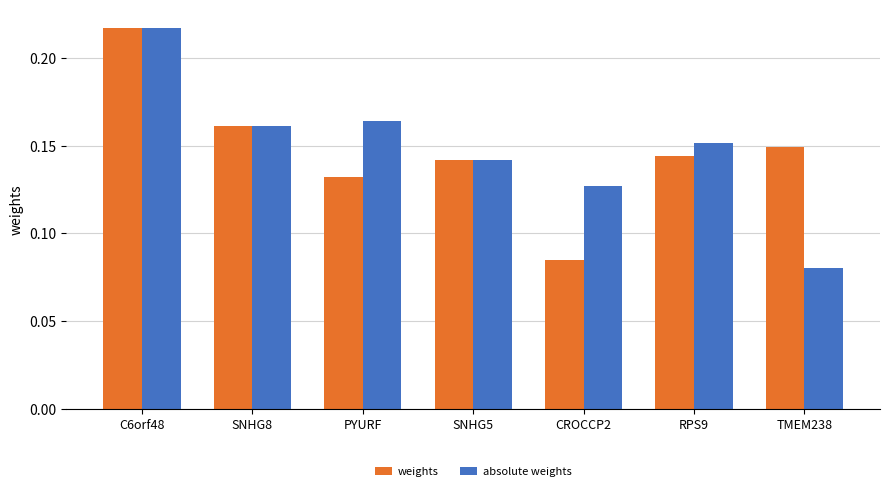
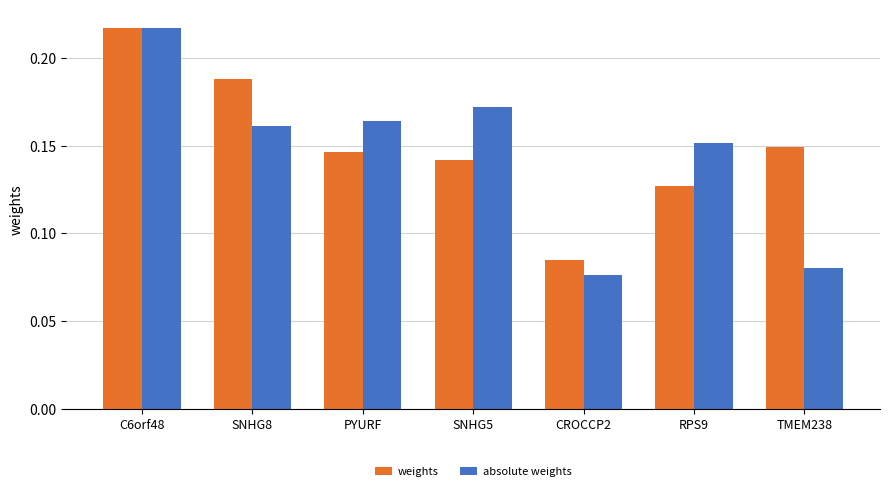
weights, SNHG8: 0.161 -> 0.188
weights, PYURF: 0.132 -> 0.146
absolute weights, SNHG5: 0.142 -> 0.172
absolute weights, CROCCP2: 0.127 -> 0.076
weights, RPS9: 0.144 -> 0.127
